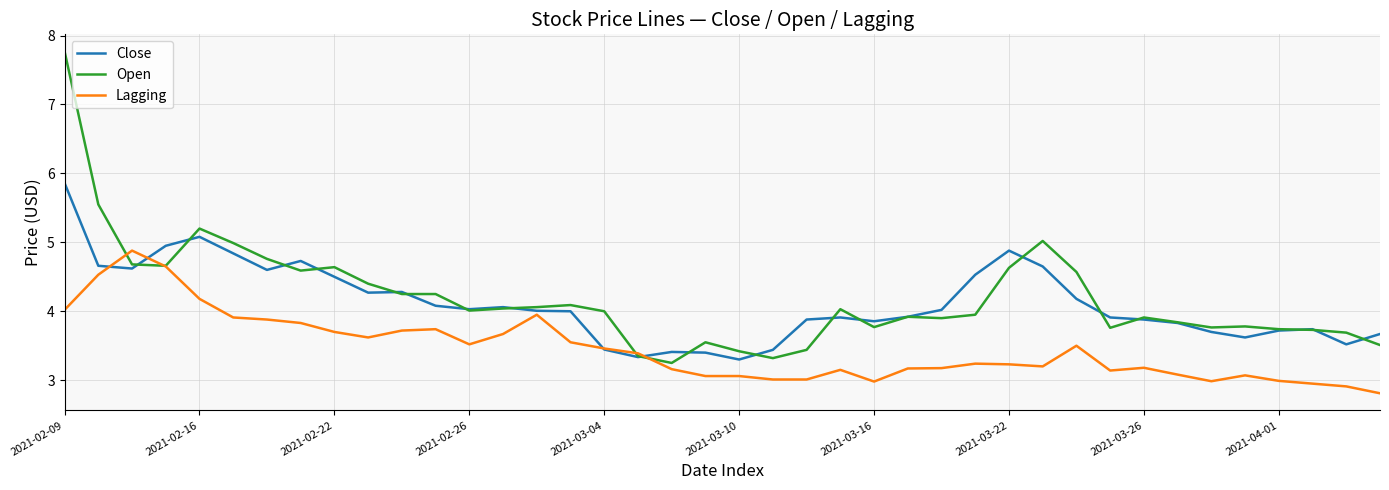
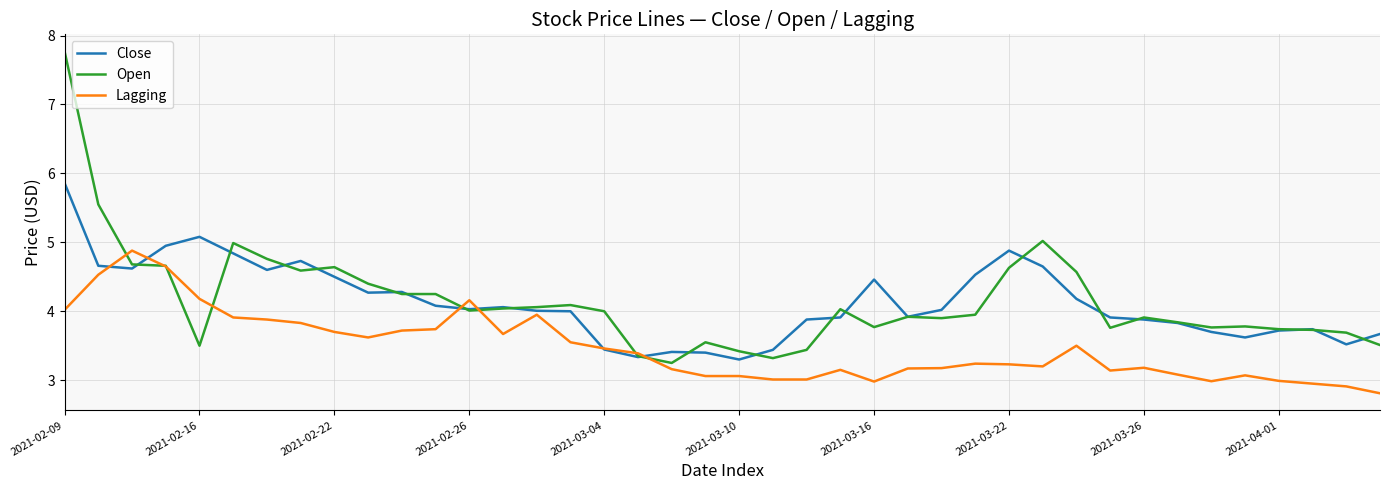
Open, 2021-02-16: 5.2 -> 3.5
Lagging, 2021-02-26: 3.5 -> 4.2
Close, 2021-03-16: 3.9 -> 4.5
